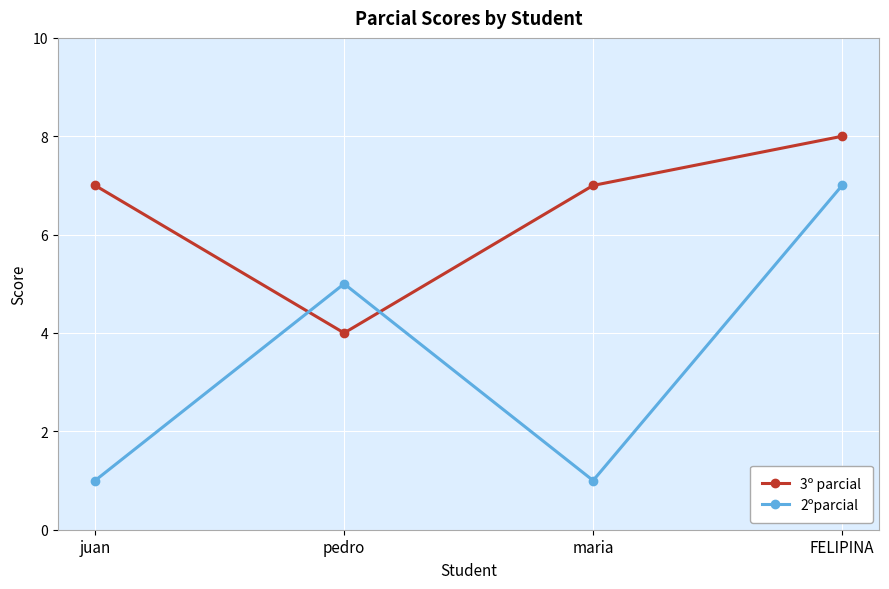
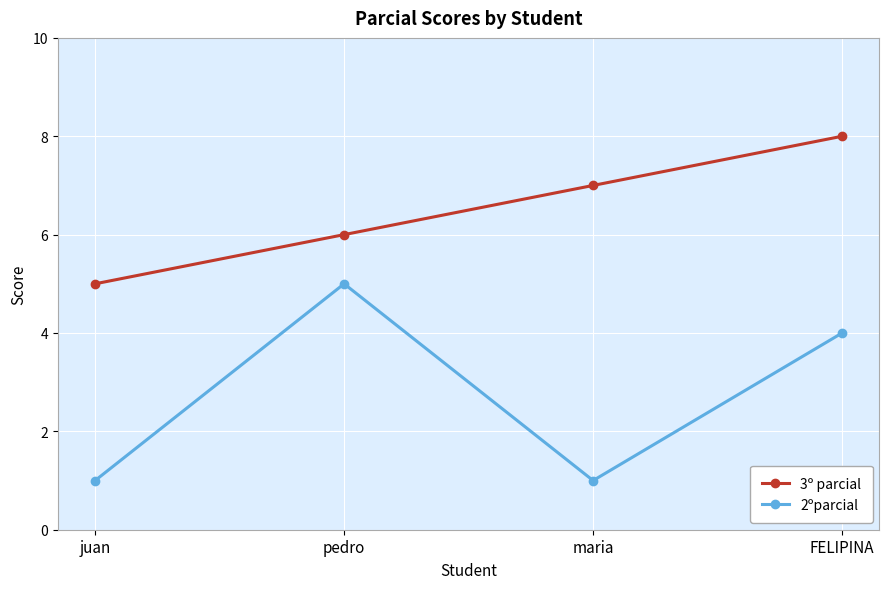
3º parcial, juan: 7 -> 5
3º parcial, pedro: 4 -> 6
2ºparcial, FELIPINA: 7 -> 4
